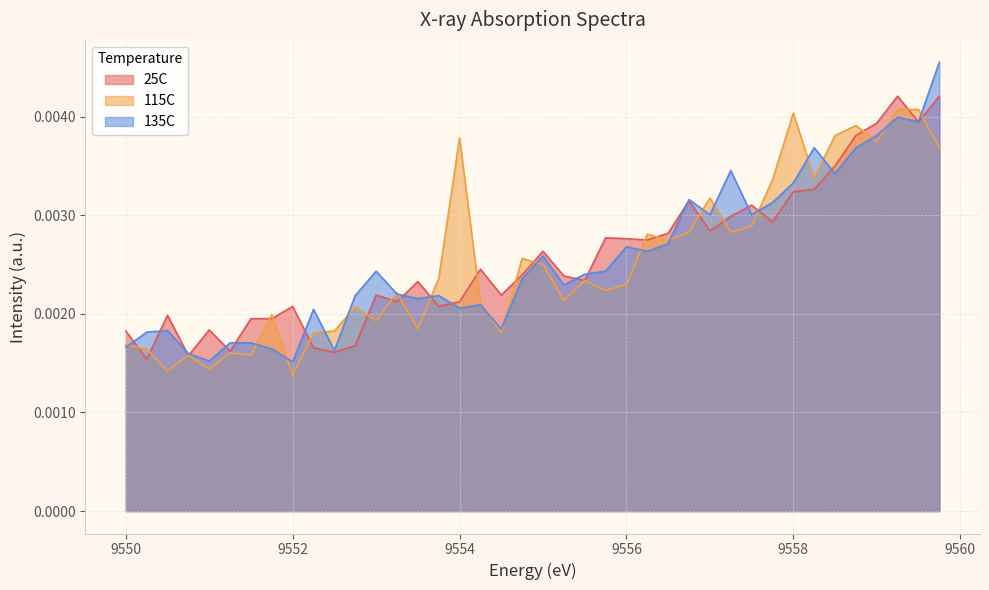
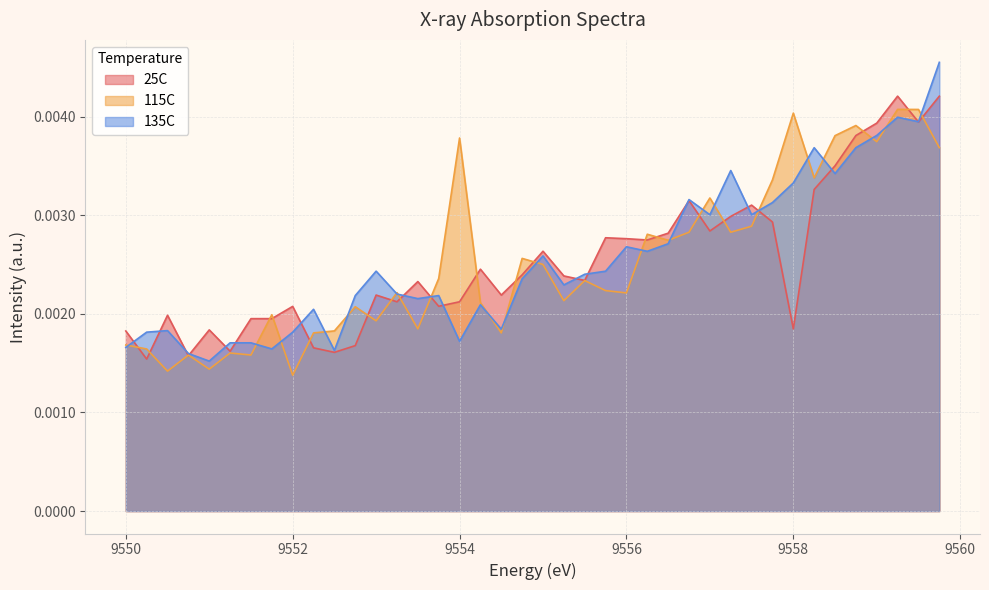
135C, 9552: 0.0015 -> 0.0018
135C, 9554: 0.0021 -> 0.0017
115C, 9556: 0.0023 -> 0.0022
25C, 9558: 0.0032 -> 0.0018
